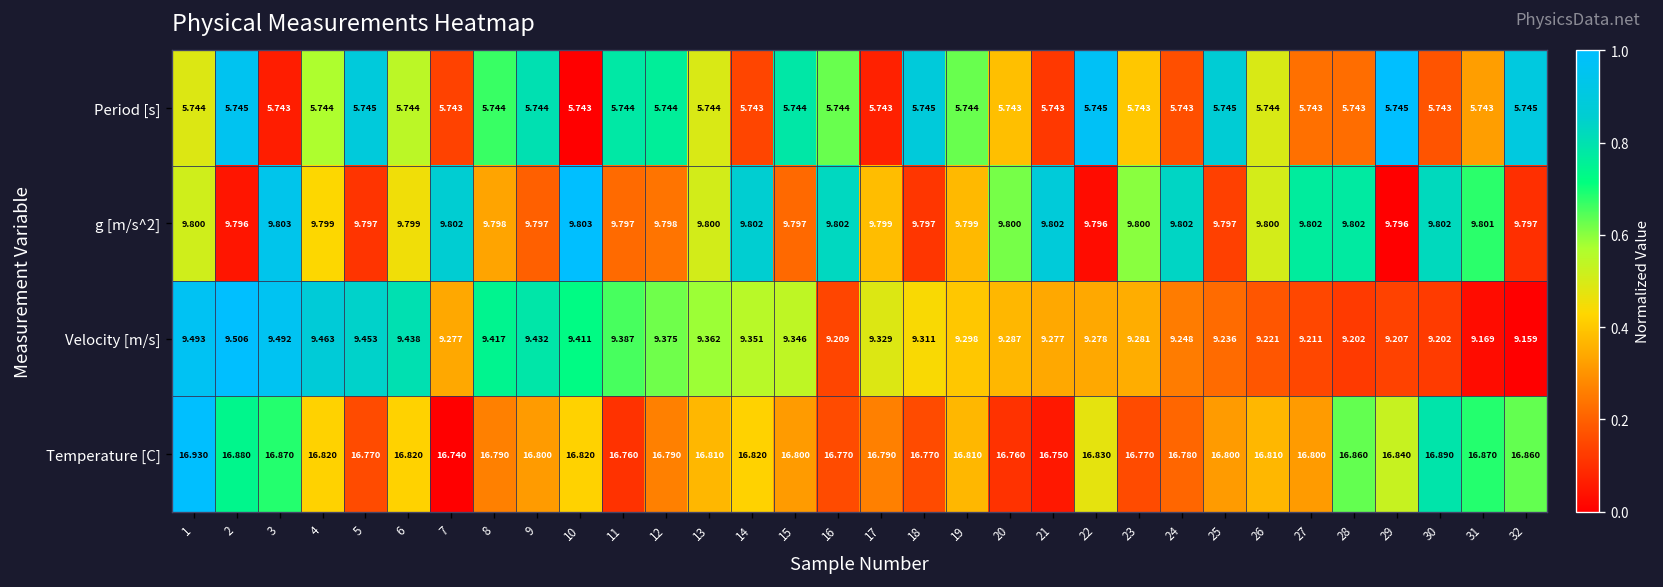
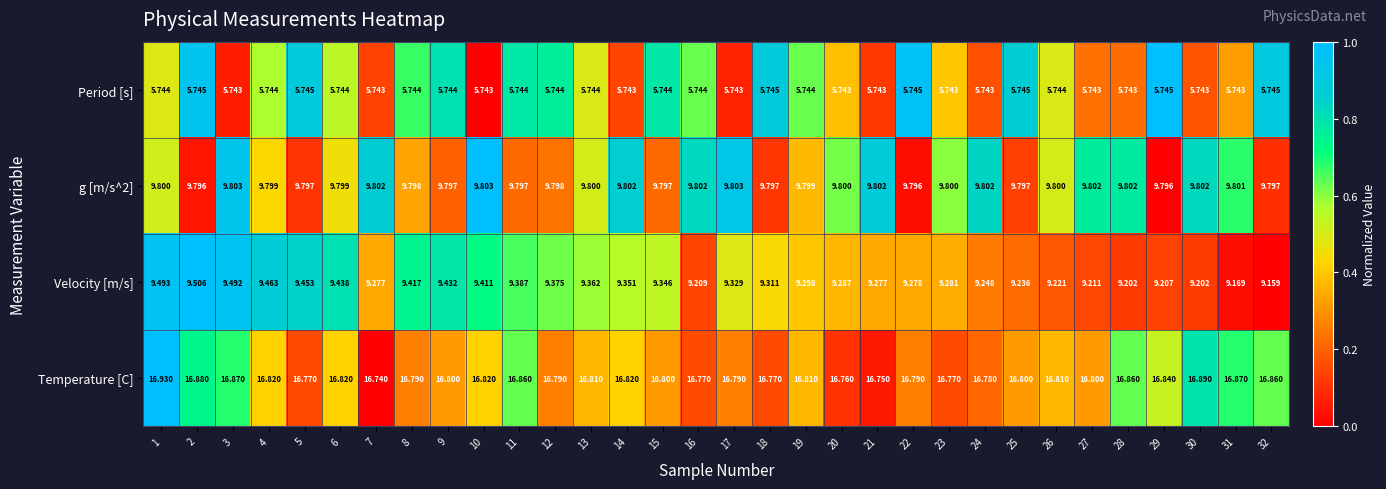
g [m/s^2], 17: 9.799 -> 9.803
Temperature [C], 11: 16.760 -> 16.860
Temperature [C], 22: 16.830 -> 16.790
